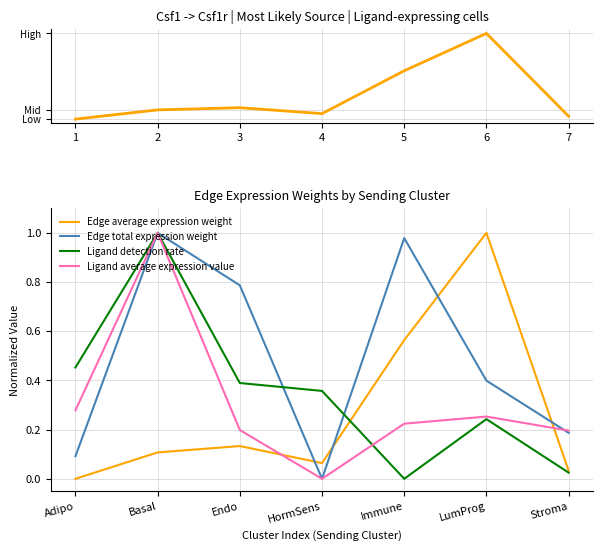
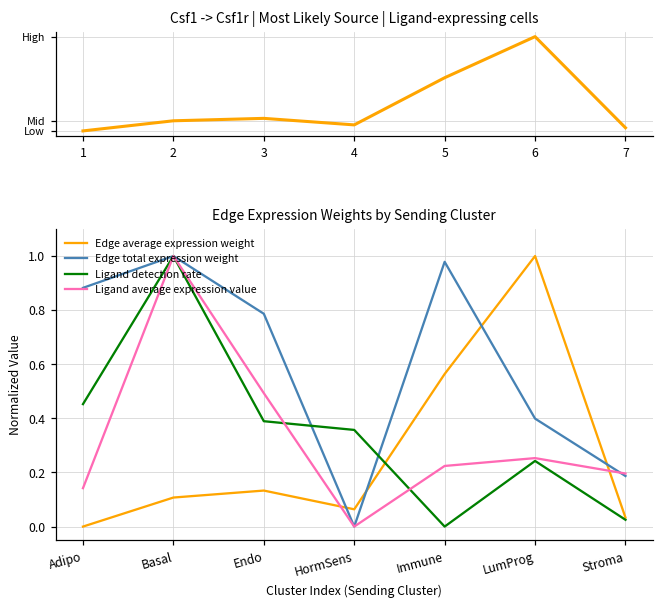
Edge Expression Weights by Sending Cluster, Edge total expression weight, Adipo: 0.09 -> 0.88
Edge Expression Weights by Sending Cluster, Ligand average expression value, Adipo: 0.28 -> 0.14
Edge Expression Weights by Sending Cluster, Ligand average expression value, Endo: 0.20 -> 0.49
